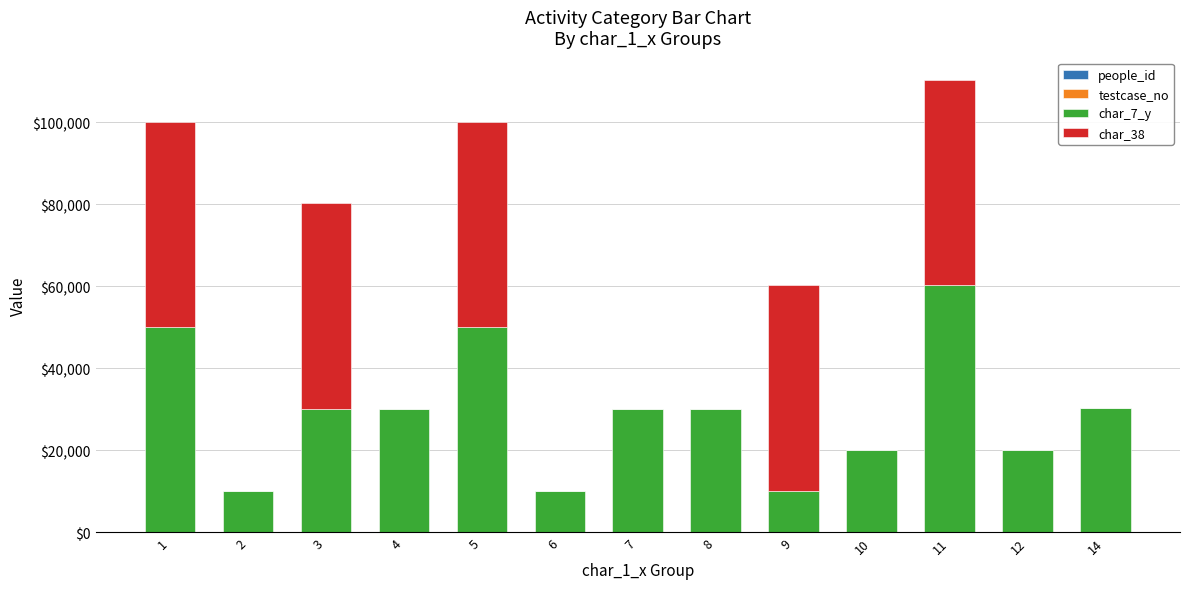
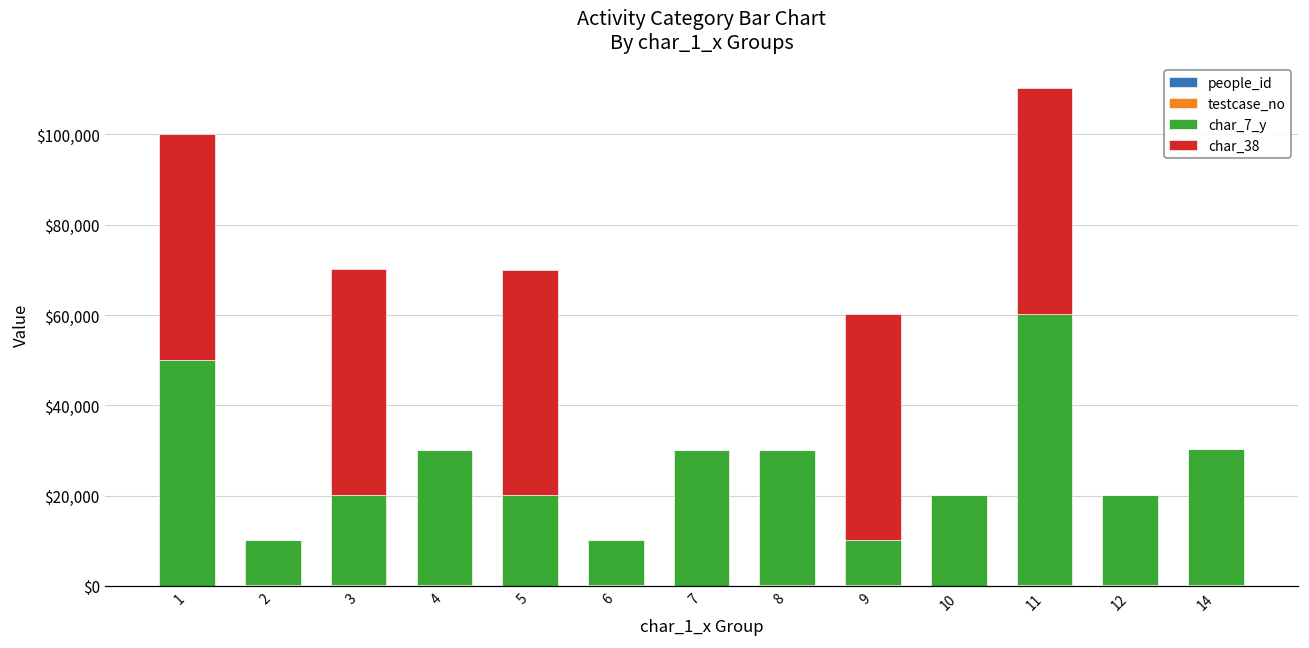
char_7_y, 3: $30,000 -> $20,000
char_7_y, 5: $50,000 -> $20,000
